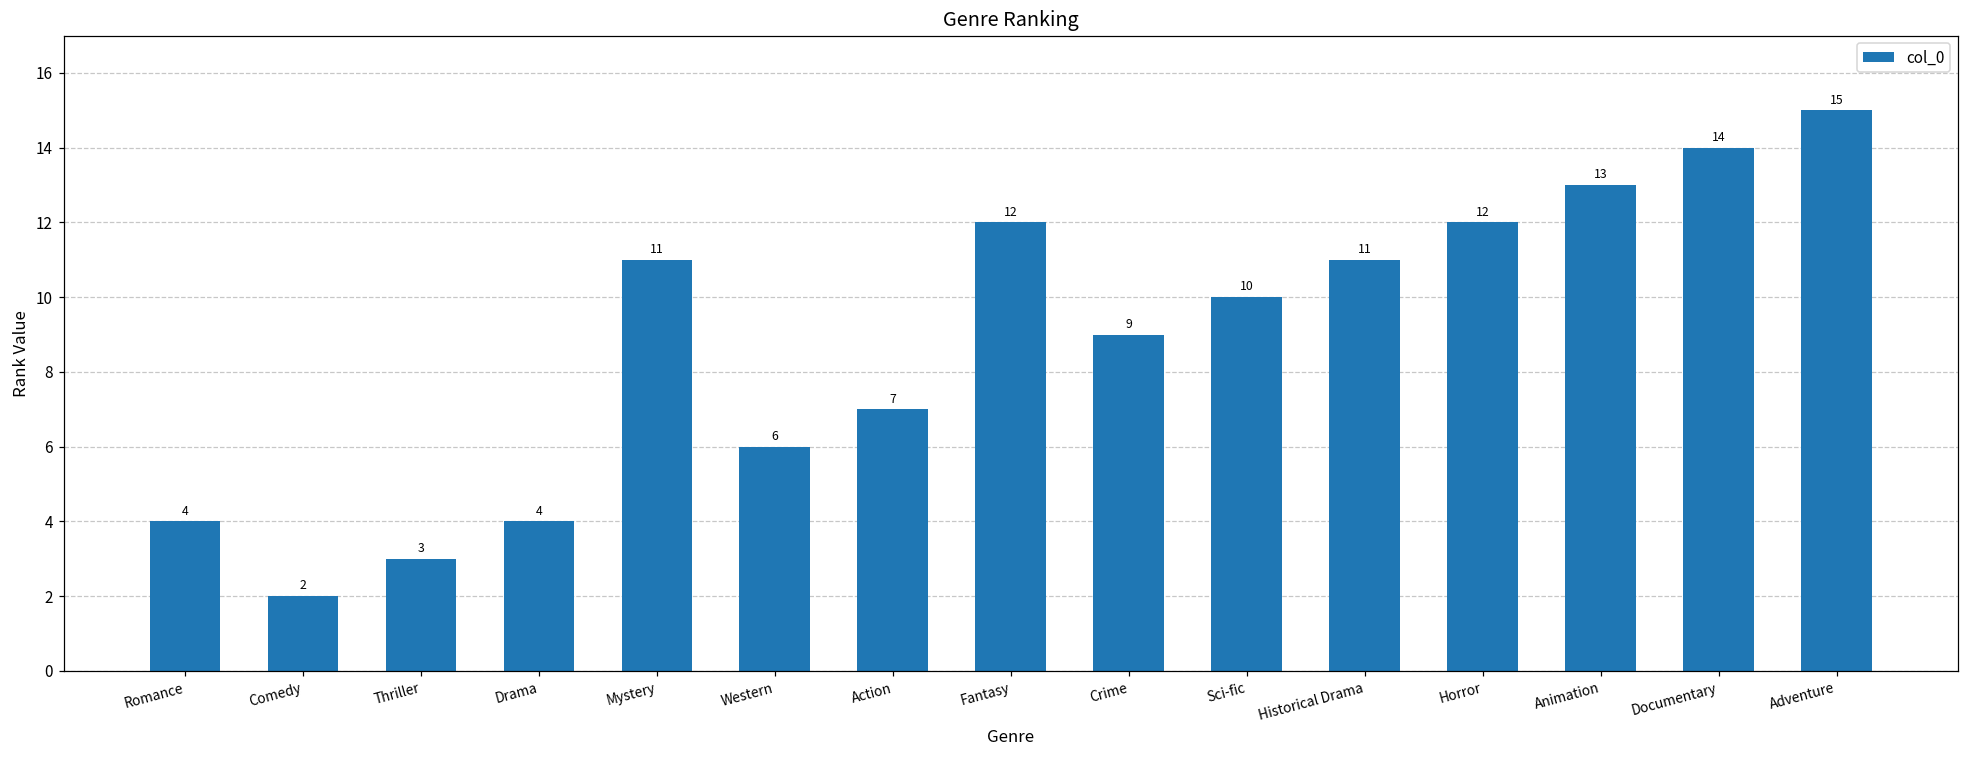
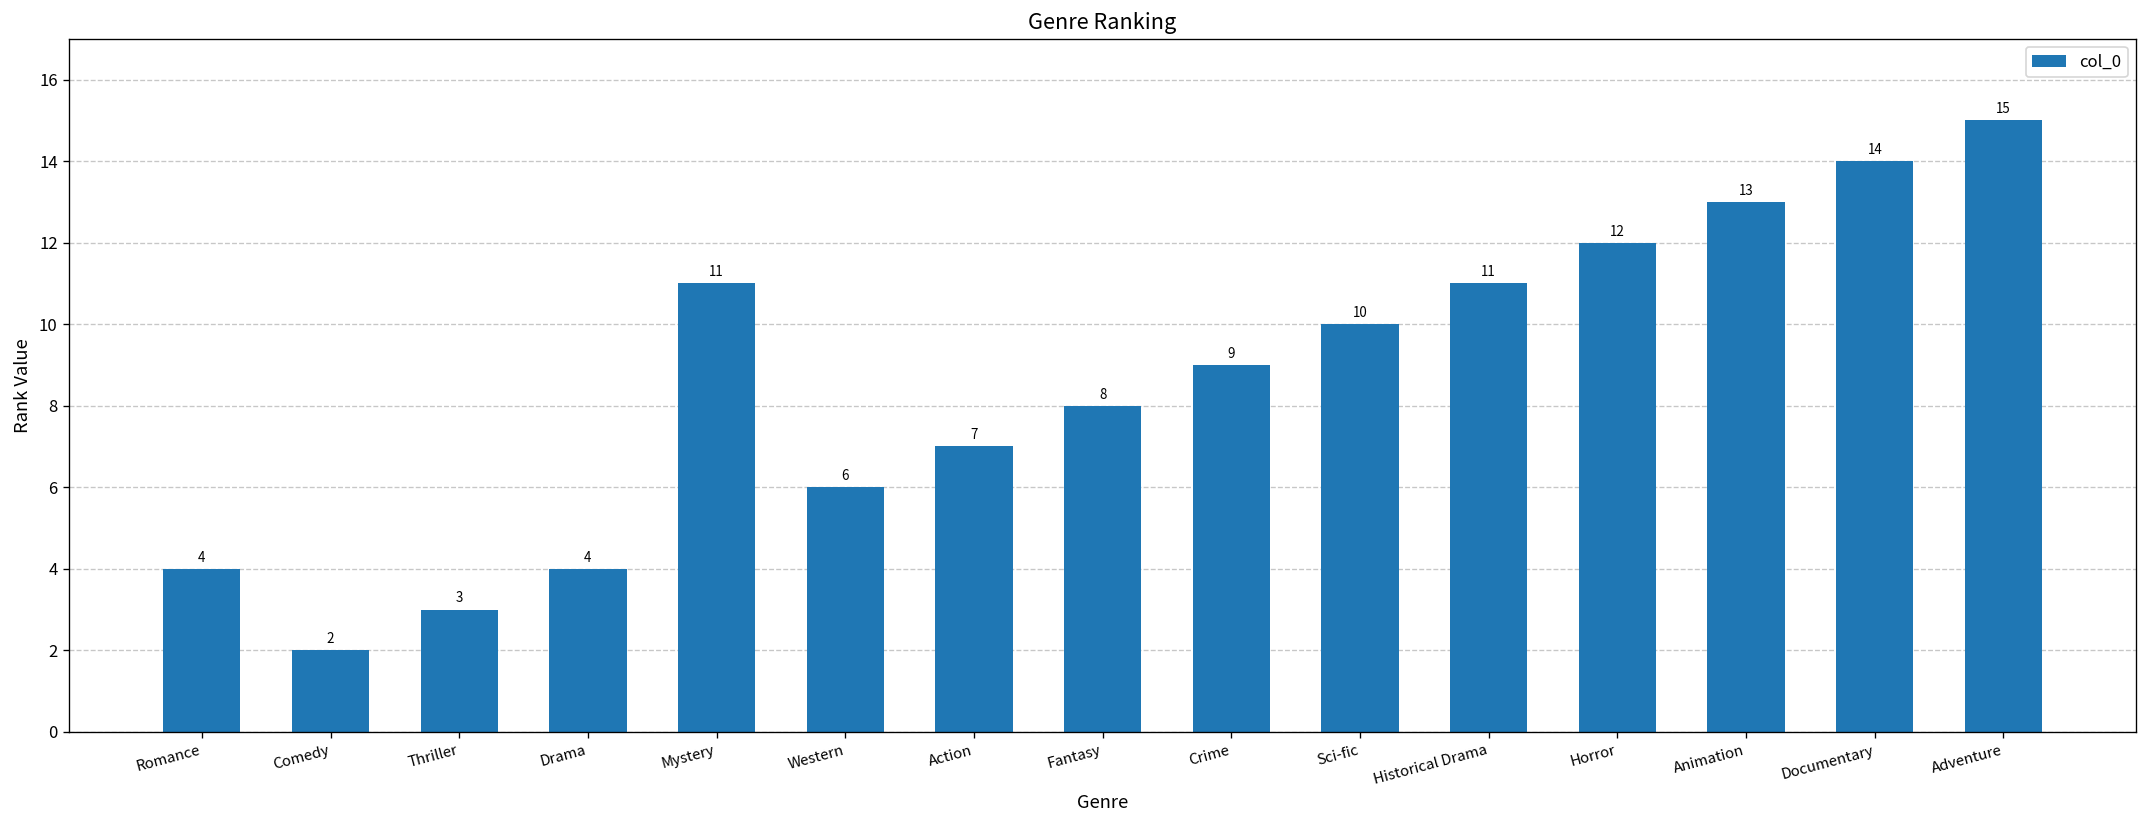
Fantasy: 12 -> 8
